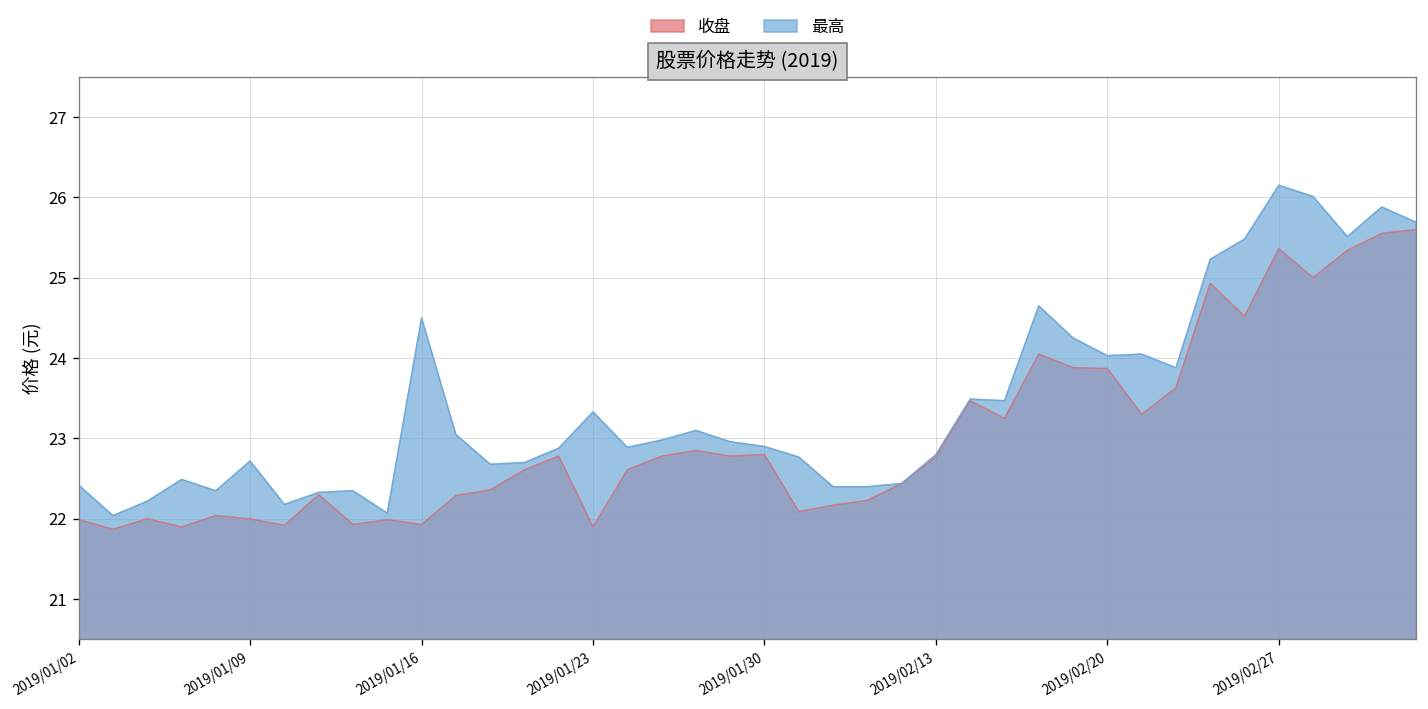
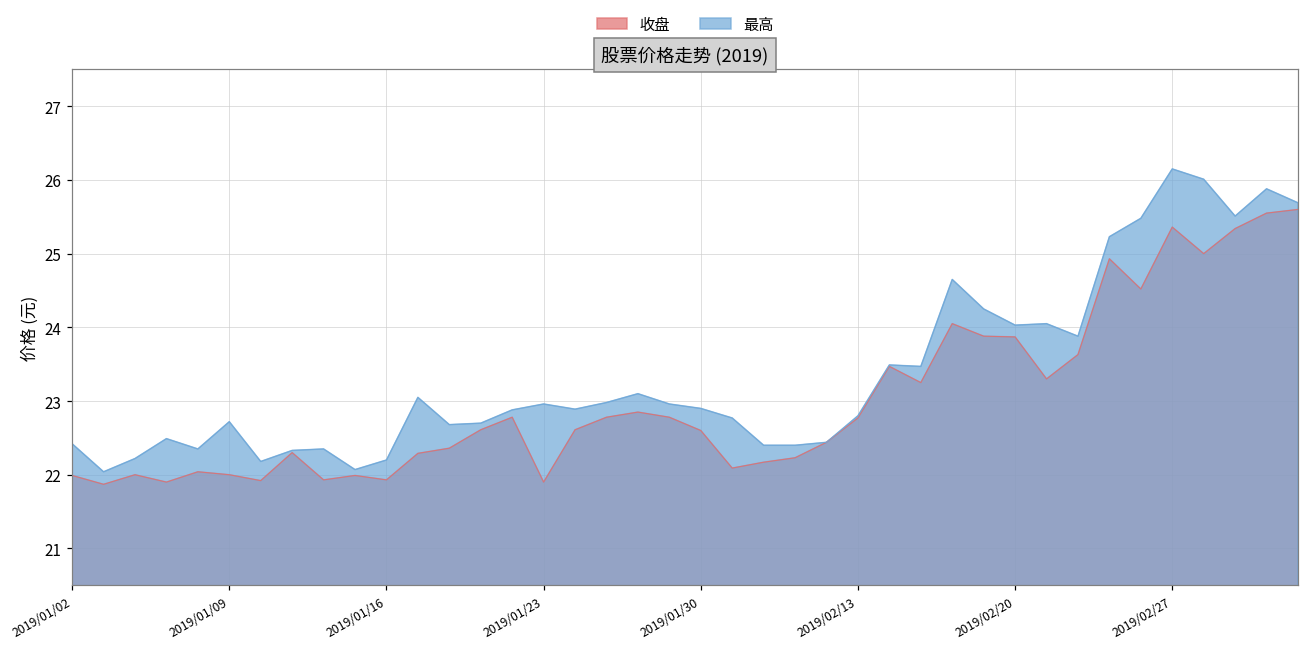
最高, 2019/01/16: 24.5 -> 22.2
最高, 2019/01/23: 23.3 -> 23.0
收盘, 2019/01/30: 22.8 -> 22.6
